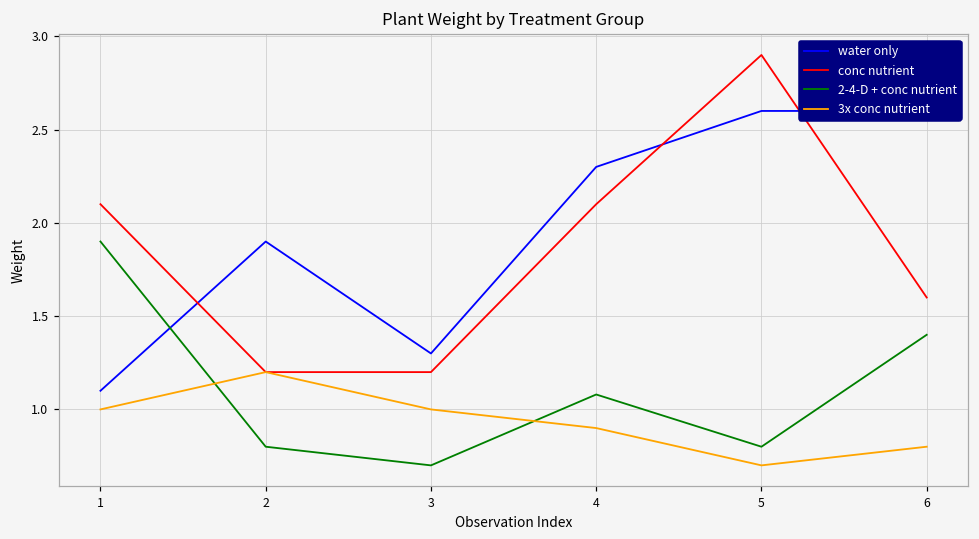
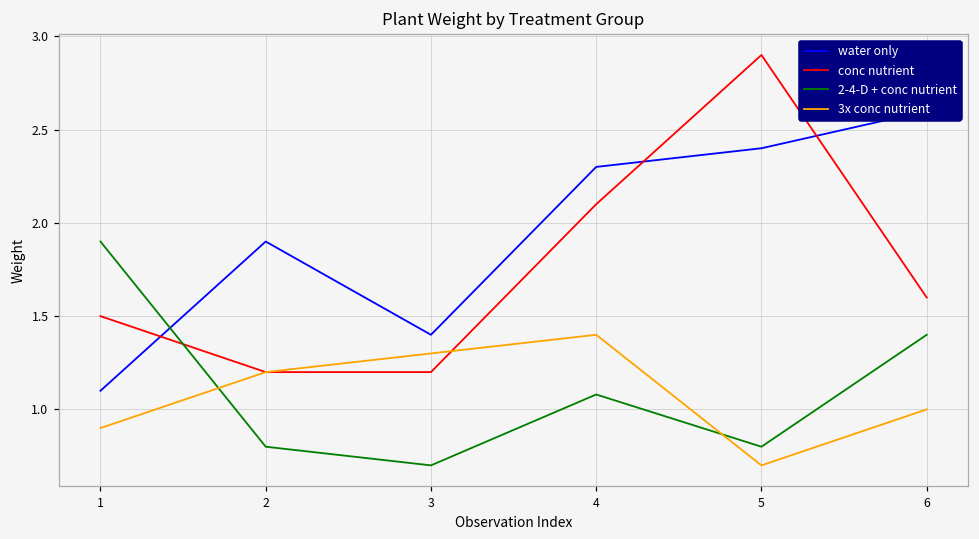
conc nutrient, 1: 2.1 -> 1.5
3x conc nutrient, 1: 1.0 -> 0.9
water only, 3: 1.3 -> 1.4
3x conc nutrient, 3: 1.0 -> 1.3
3x conc nutrient, 4: 0.9 -> 1.4
water only, 5: 2.6 -> 2.4
3x conc nutrient, 6: 0.8 -> 1.0
